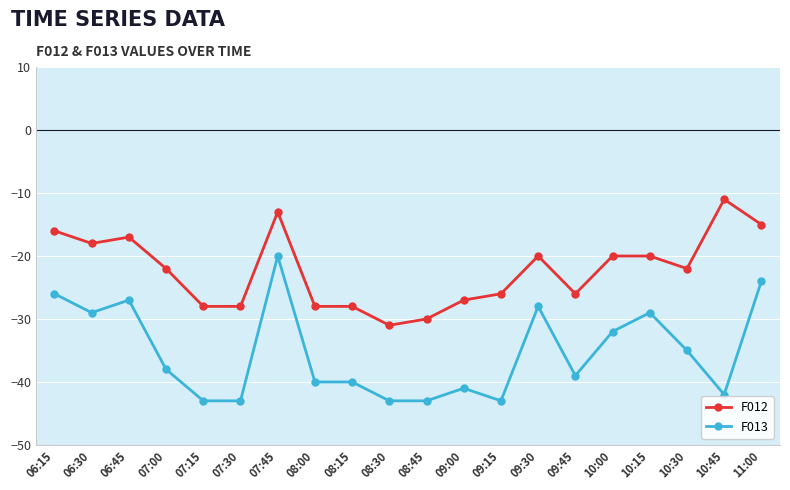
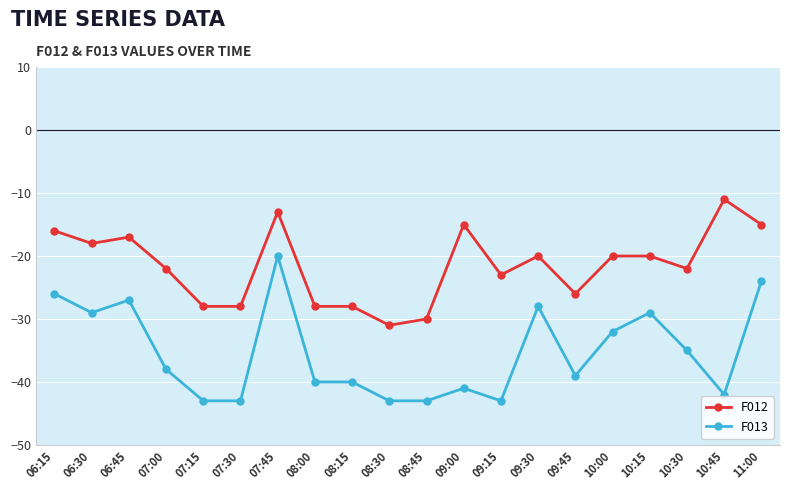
F012, 09:00: -27 -> -15
F012, 09:15: -26 -> -23
